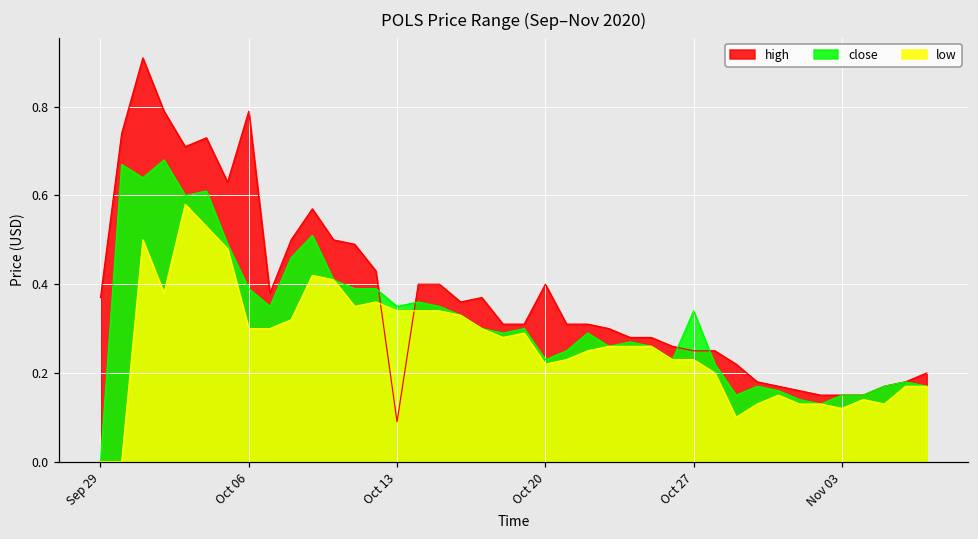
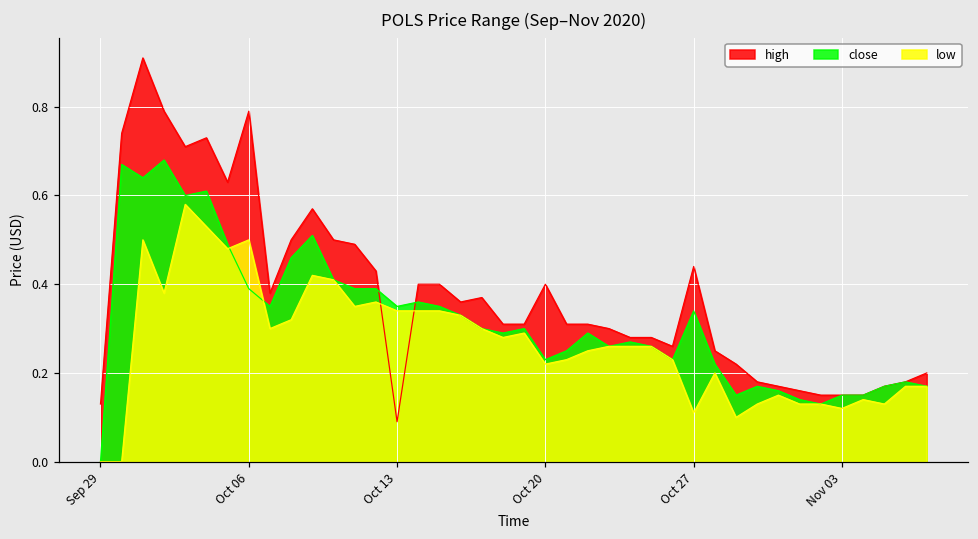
high, Sep 29: 0.37 -> 0.13
low, Oct 06: 0.3 -> 0.5
high, Oct 27: 0.25 -> 0.44
low, Oct 27: 0.23 -> 0.11
